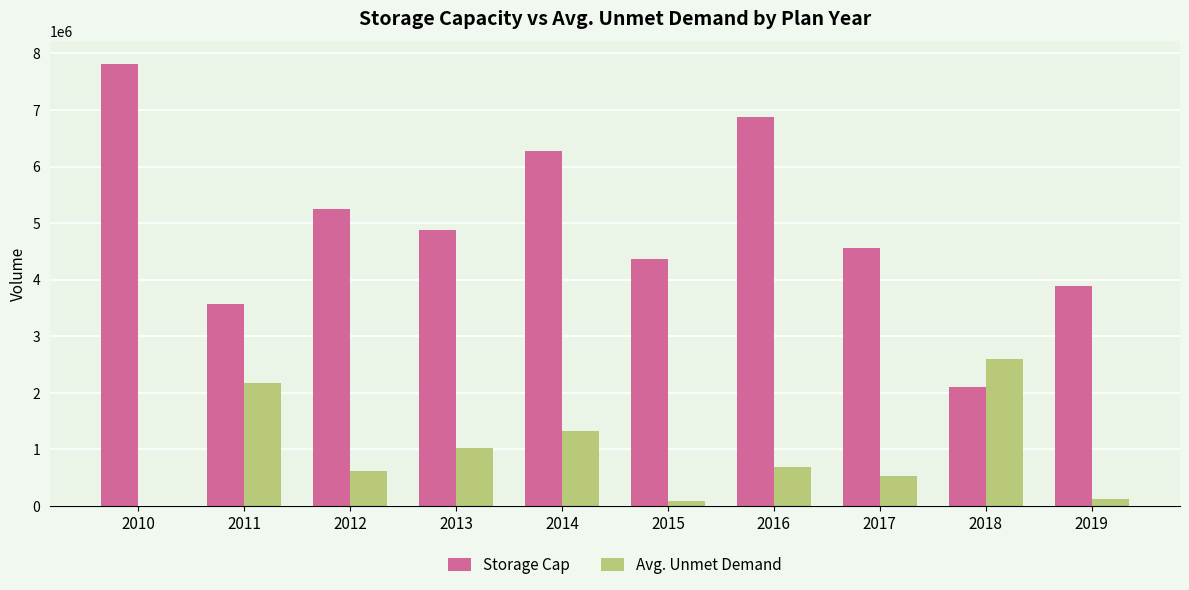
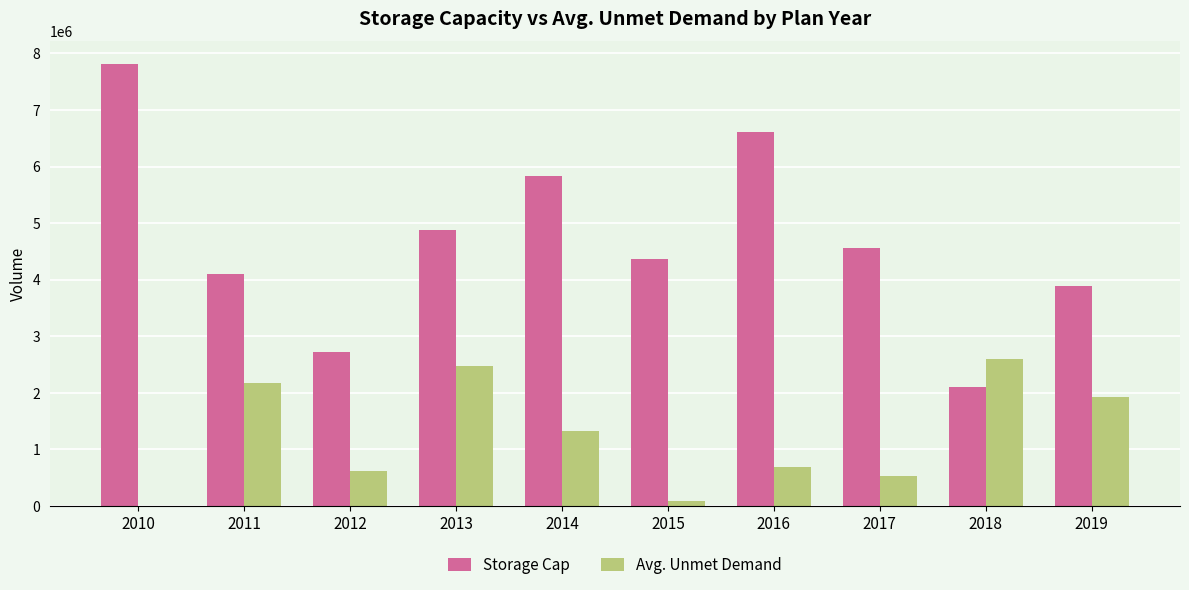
Storage Cap, 2011: 3600000 -> 4100000
Storage Cap, 2012: 5300000 -> 2700000
Avg. Unmet Demand, 2013: 1000000 -> 2500000
Storage Cap, 2014: 6300000 -> 5800000
Storage Cap, 2016: 6900000 -> 6600000
Avg. Unmet Demand, 2019: 100000 -> 1900000
